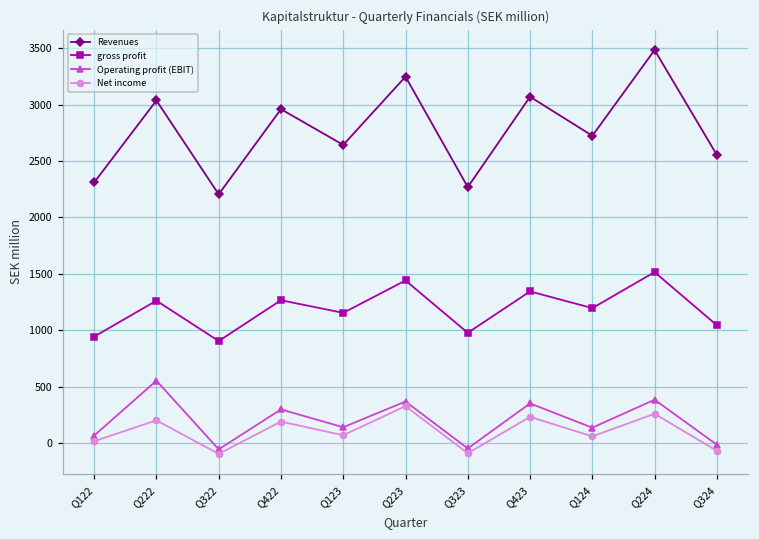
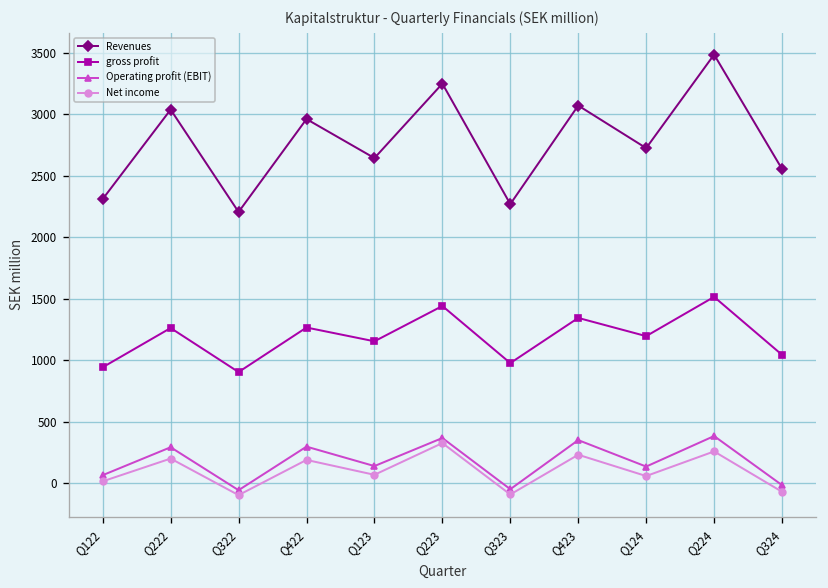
Operating profit (EBIT), Q222: 550 -> 290
